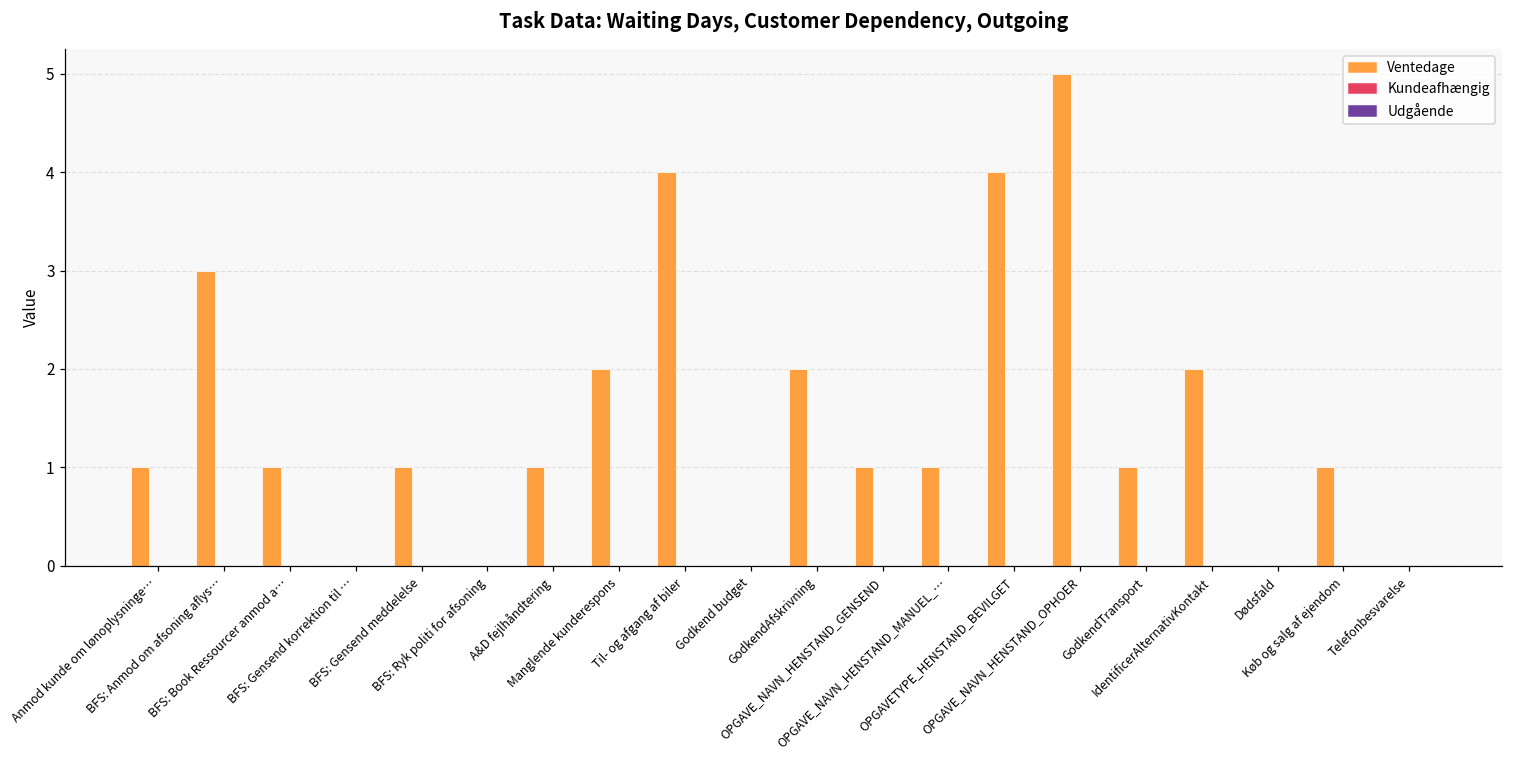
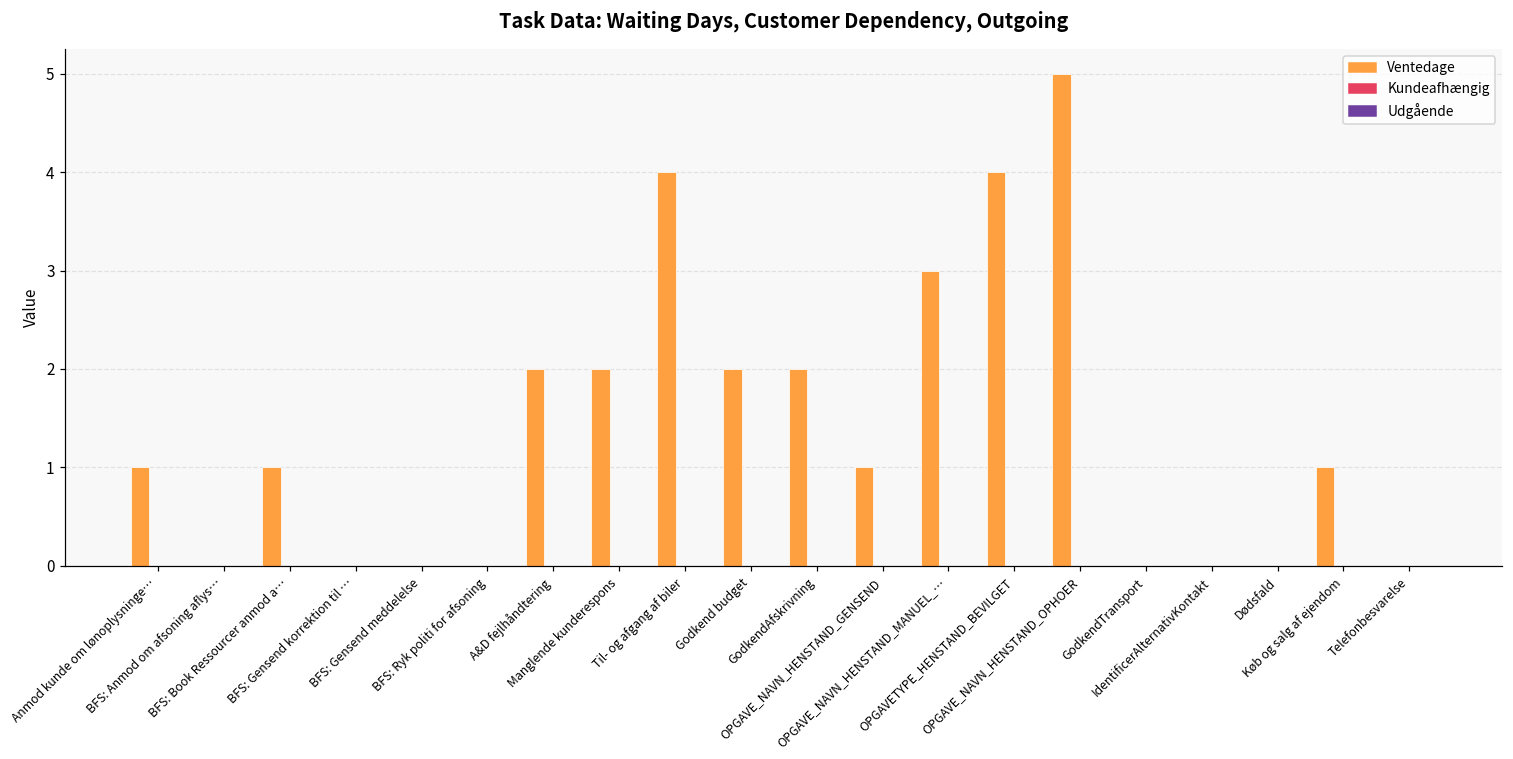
Ventedage, BFS: Anmod om afsoning aflys…: 3 -> 0
Ventedage, BFS: Gensend meddelelse: 1 -> 0
Ventedage, A&D fejlhåndtering: 1 -> 2
Ventedage, Godkend budget: 0 -> 2
Ventedage, OPGAVE_NAVN_HENSTAND_MANUEL_…: 1 -> 3
Ventedage, GodkendTransport: 1 -> 0
Ventedage, IdentificerAlternativKontakt: 2 -> 0
